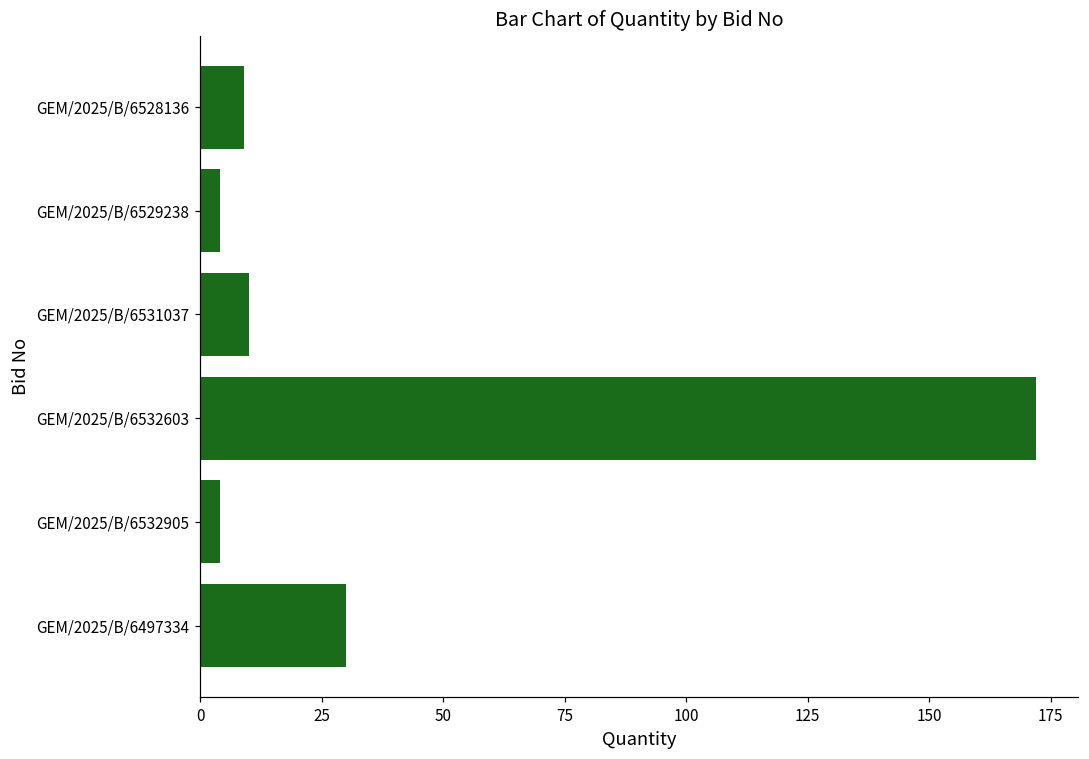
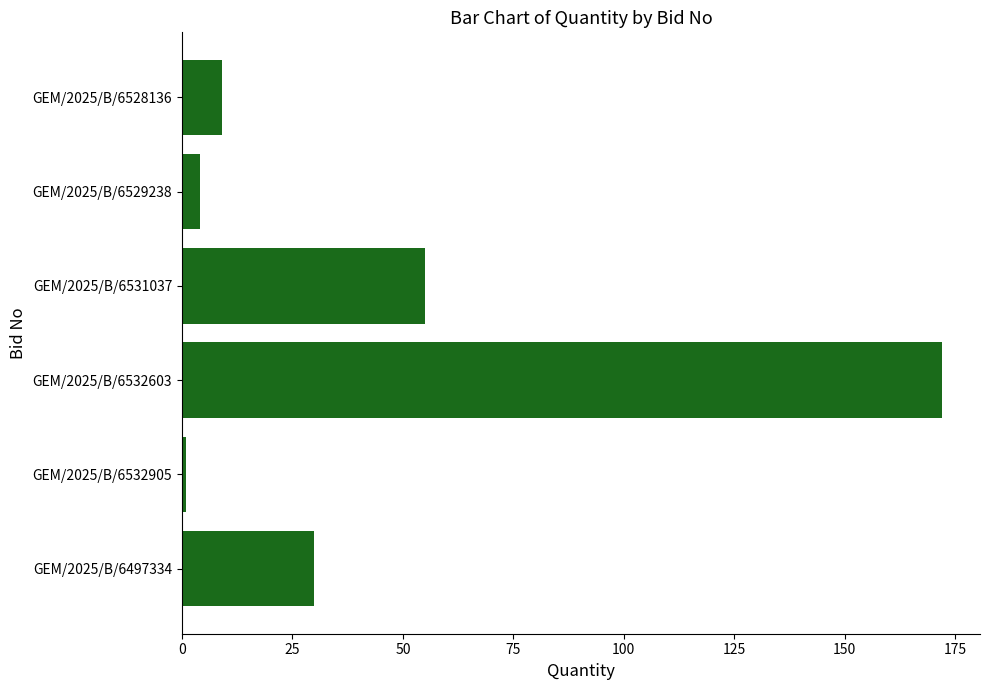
GEM/2025/B/6531037: 10 -> 55
GEM/2025/B/6532905: 4 -> 1
